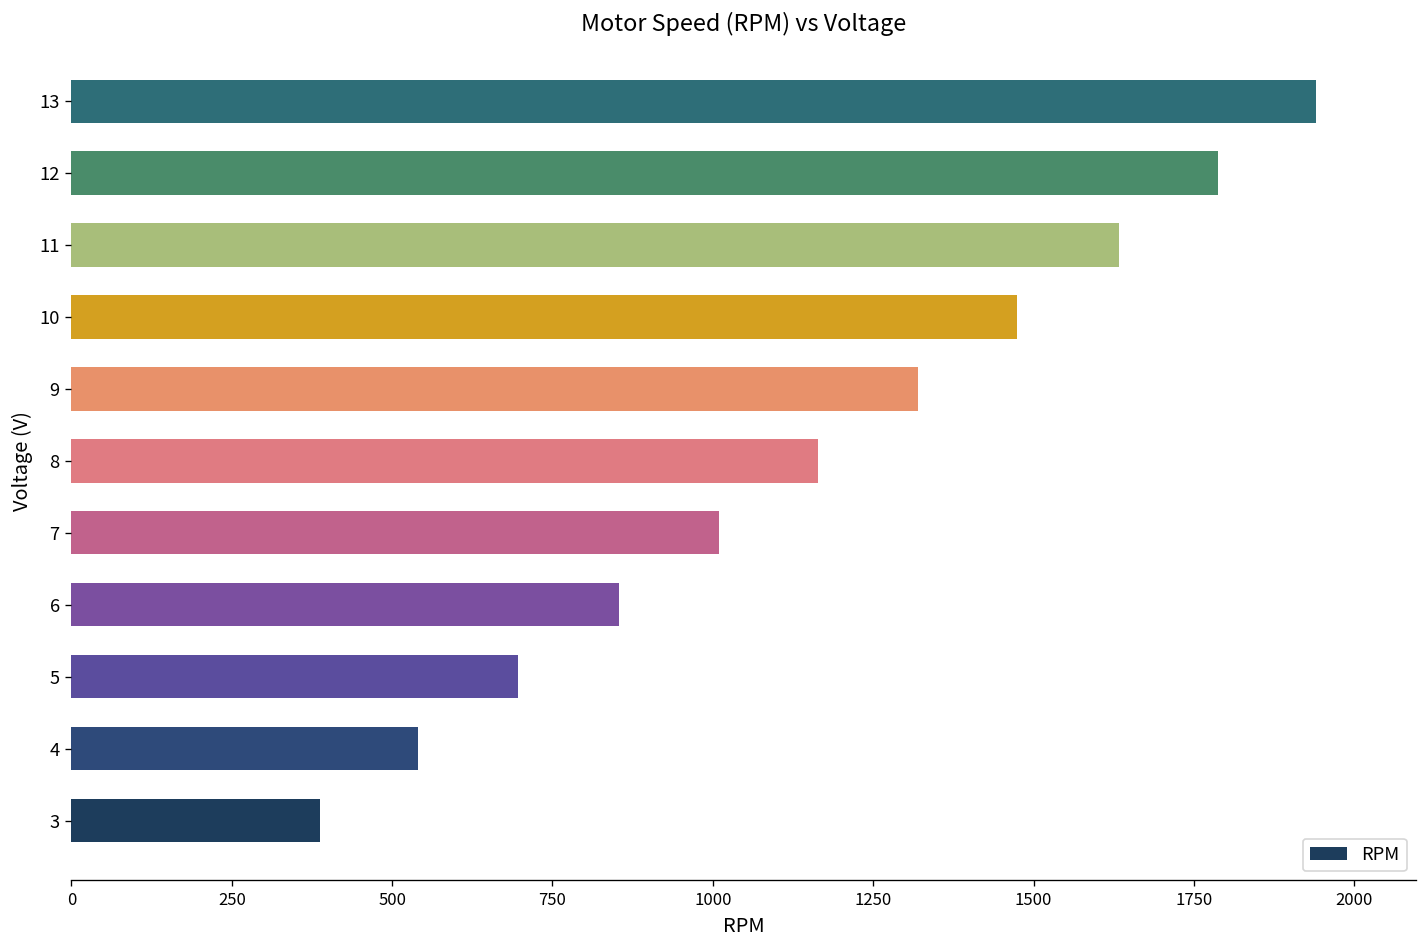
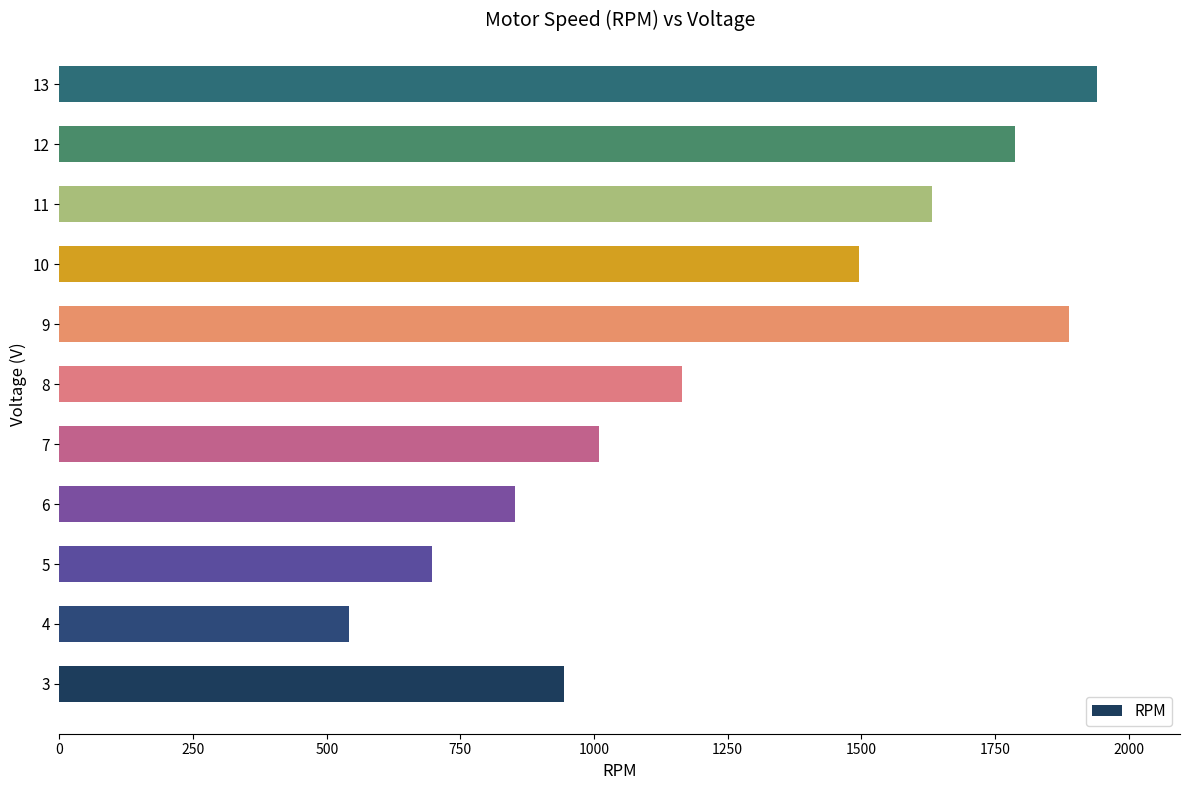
10: 1480 -> 1500
9: 1320 -> 1890
3: 390 -> 940
